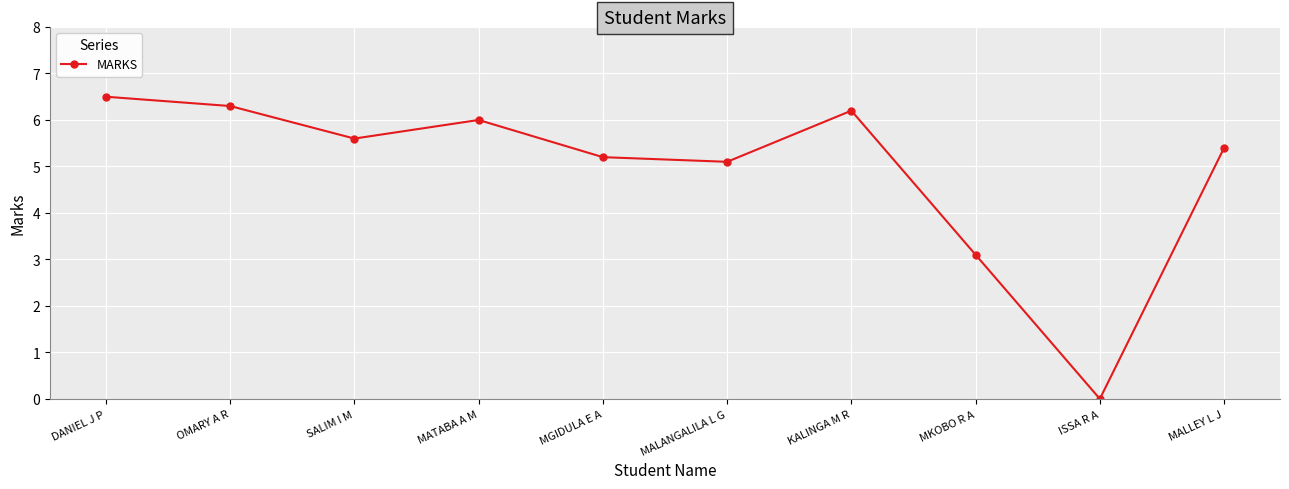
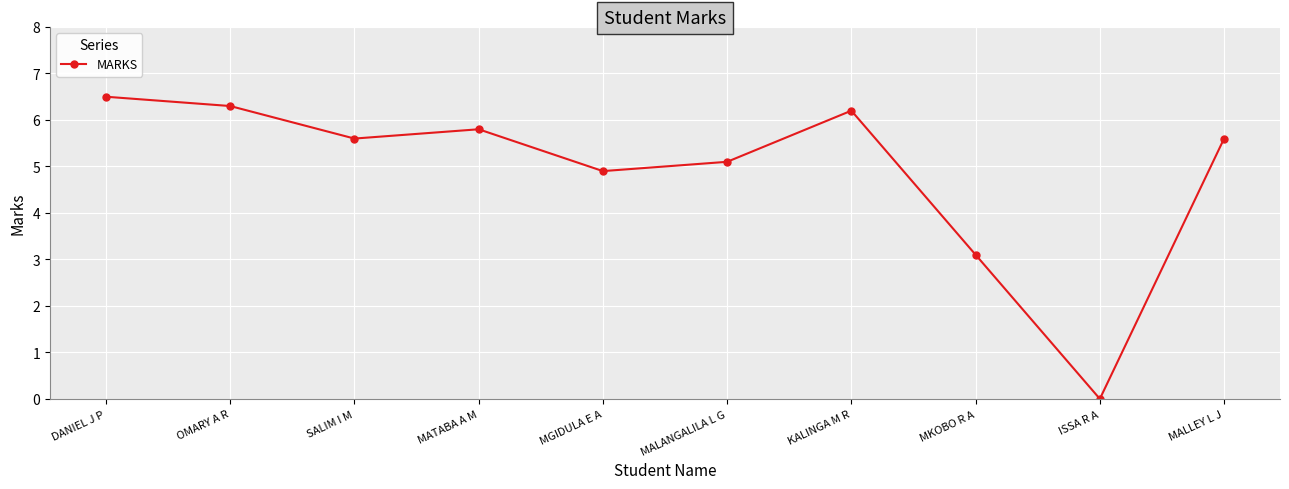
MATABA A M: 6.0 -> 5.8
MGIDULA E A: 5.2 -> 4.9
MALLEY L J: 5.4 -> 5.6
